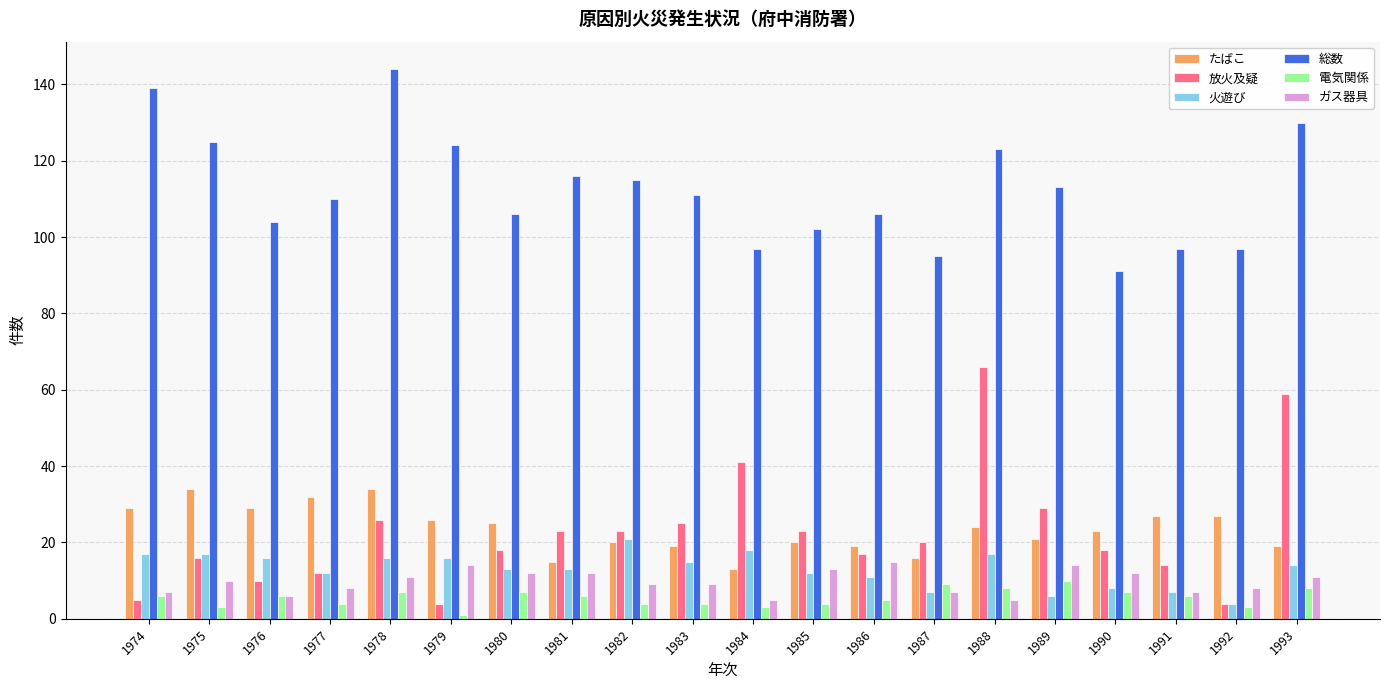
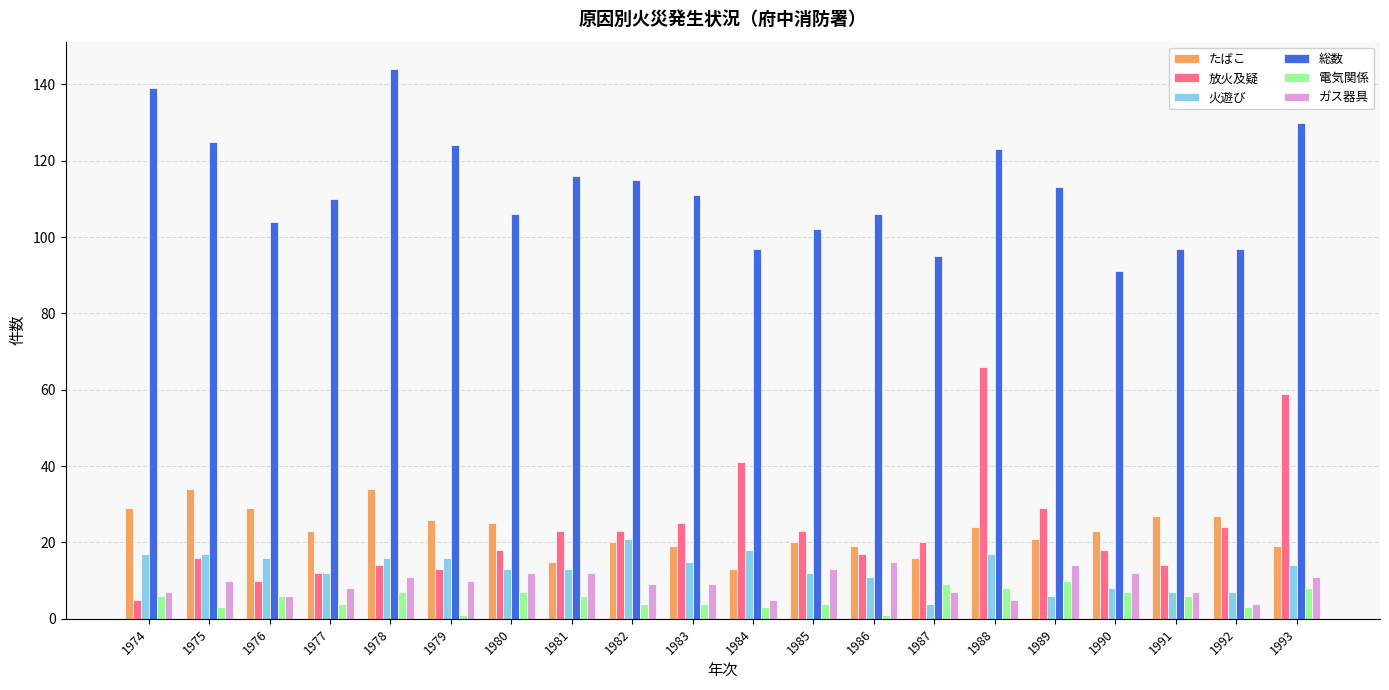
たばこ, 1977: 32 -> 23
放火及疑, 1978: 26 -> 14
放火及疑, 1979: 4 -> 13
ガス器具, 1979: 14 -> 10
電気関係, 1986: 5 -> 1
火遊び, 1987: 7 -> 4
放火及疑, 1992: 4 -> 24
火遊び, 1992: 4 -> 7
ガス器具, 1992: 8 -> 4
